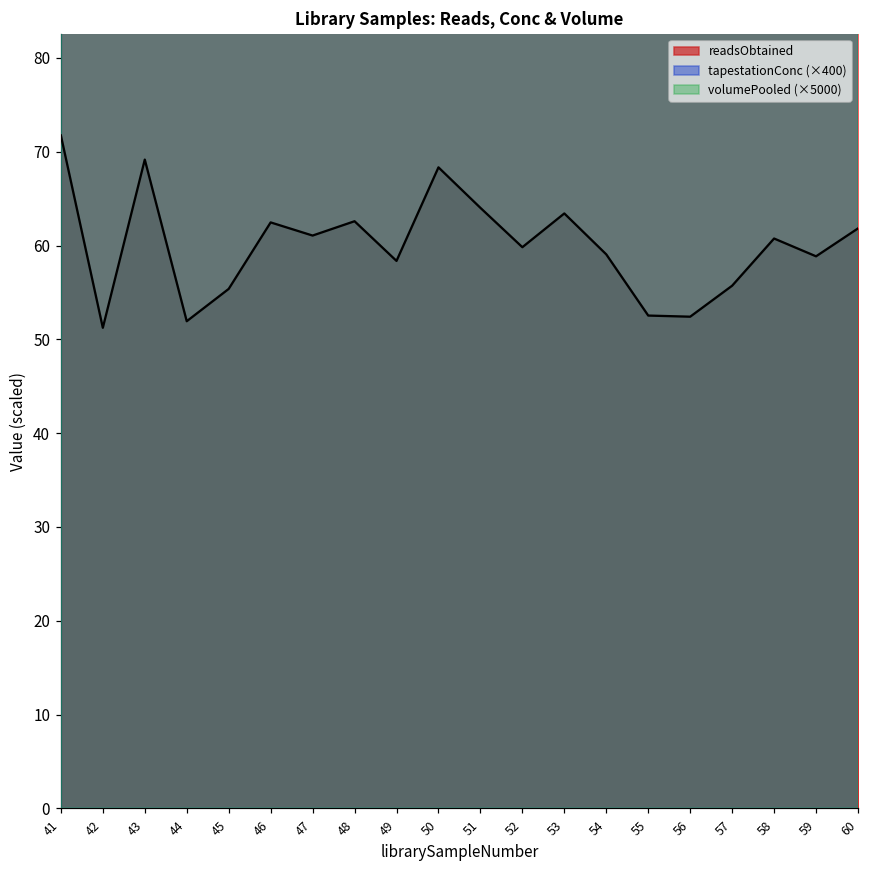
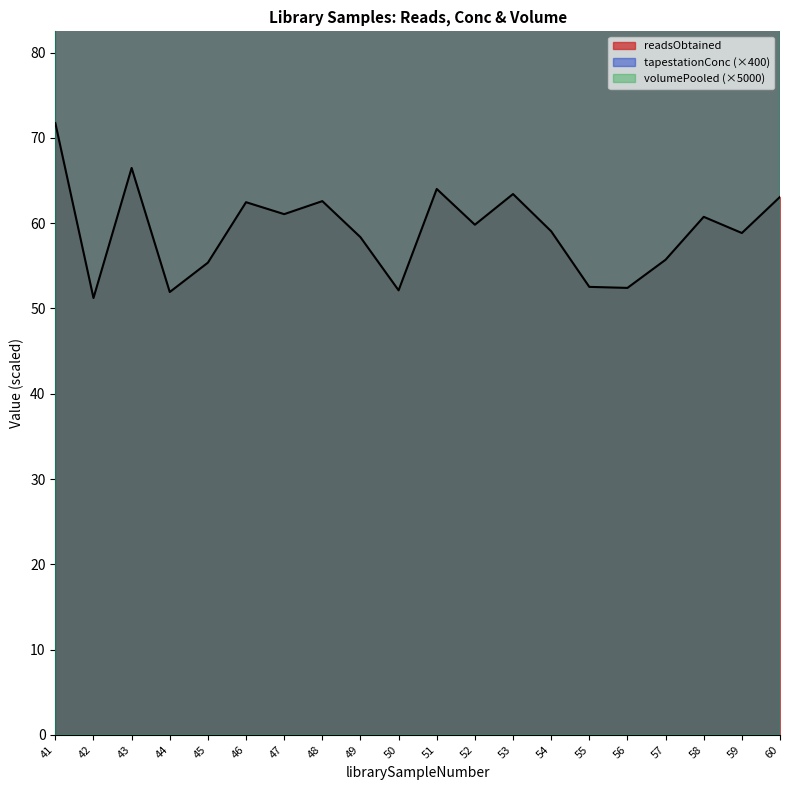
readsObtained, 43: 69 -> 66
readsObtained, 50: 68 -> 52
readsObtained, 60: 62 -> 63
